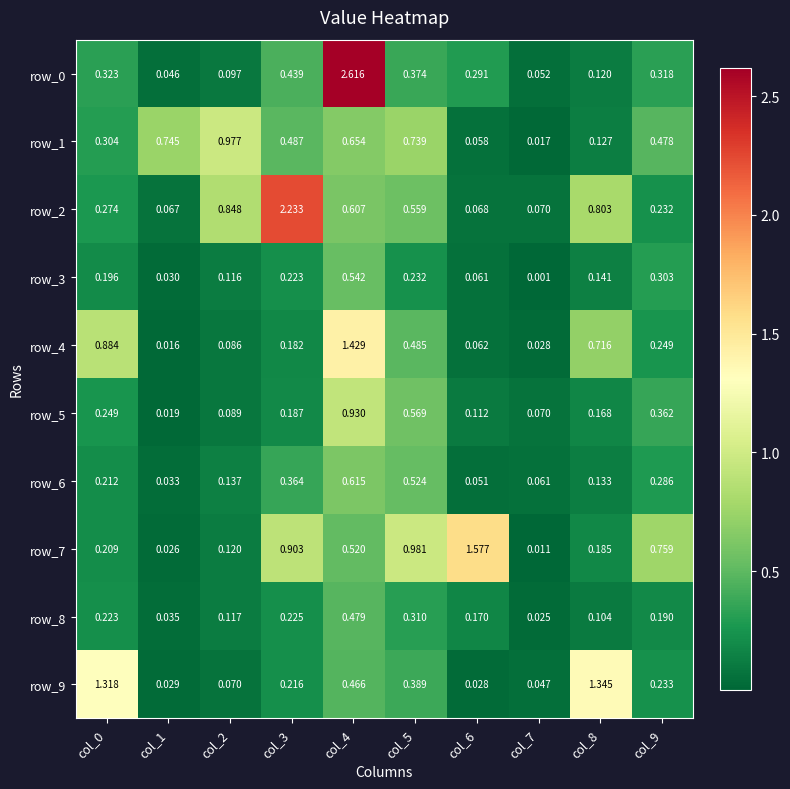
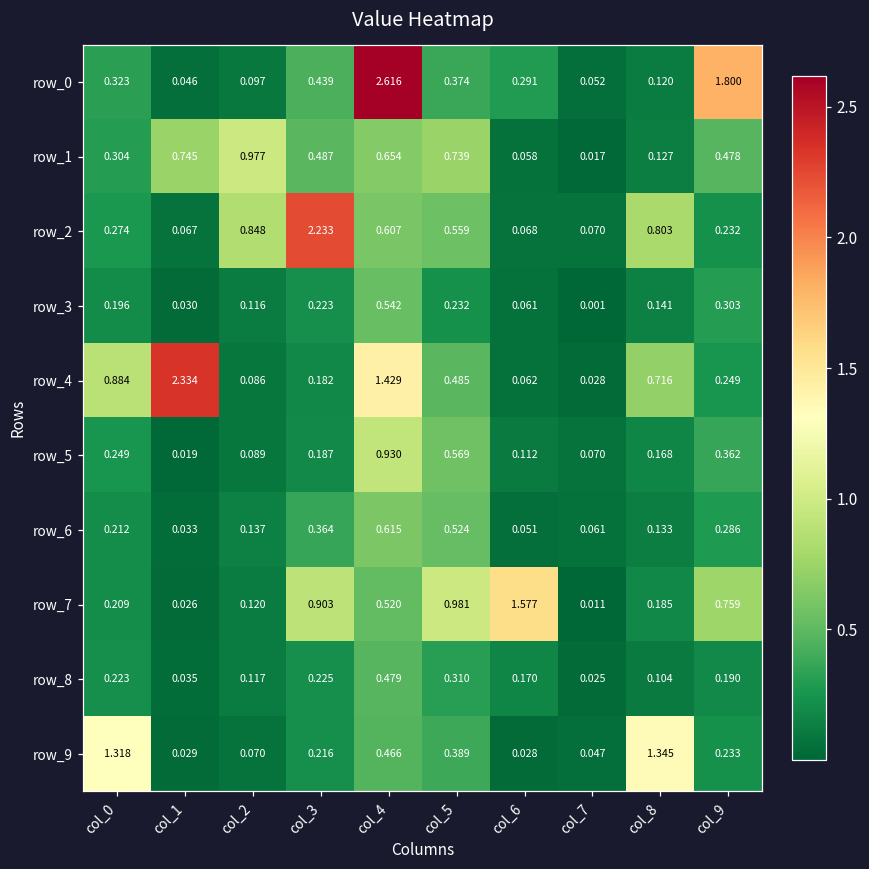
row_0, col_9: 0.318 -> 1.800
row_4, col_1: 0.016 -> 2.334
